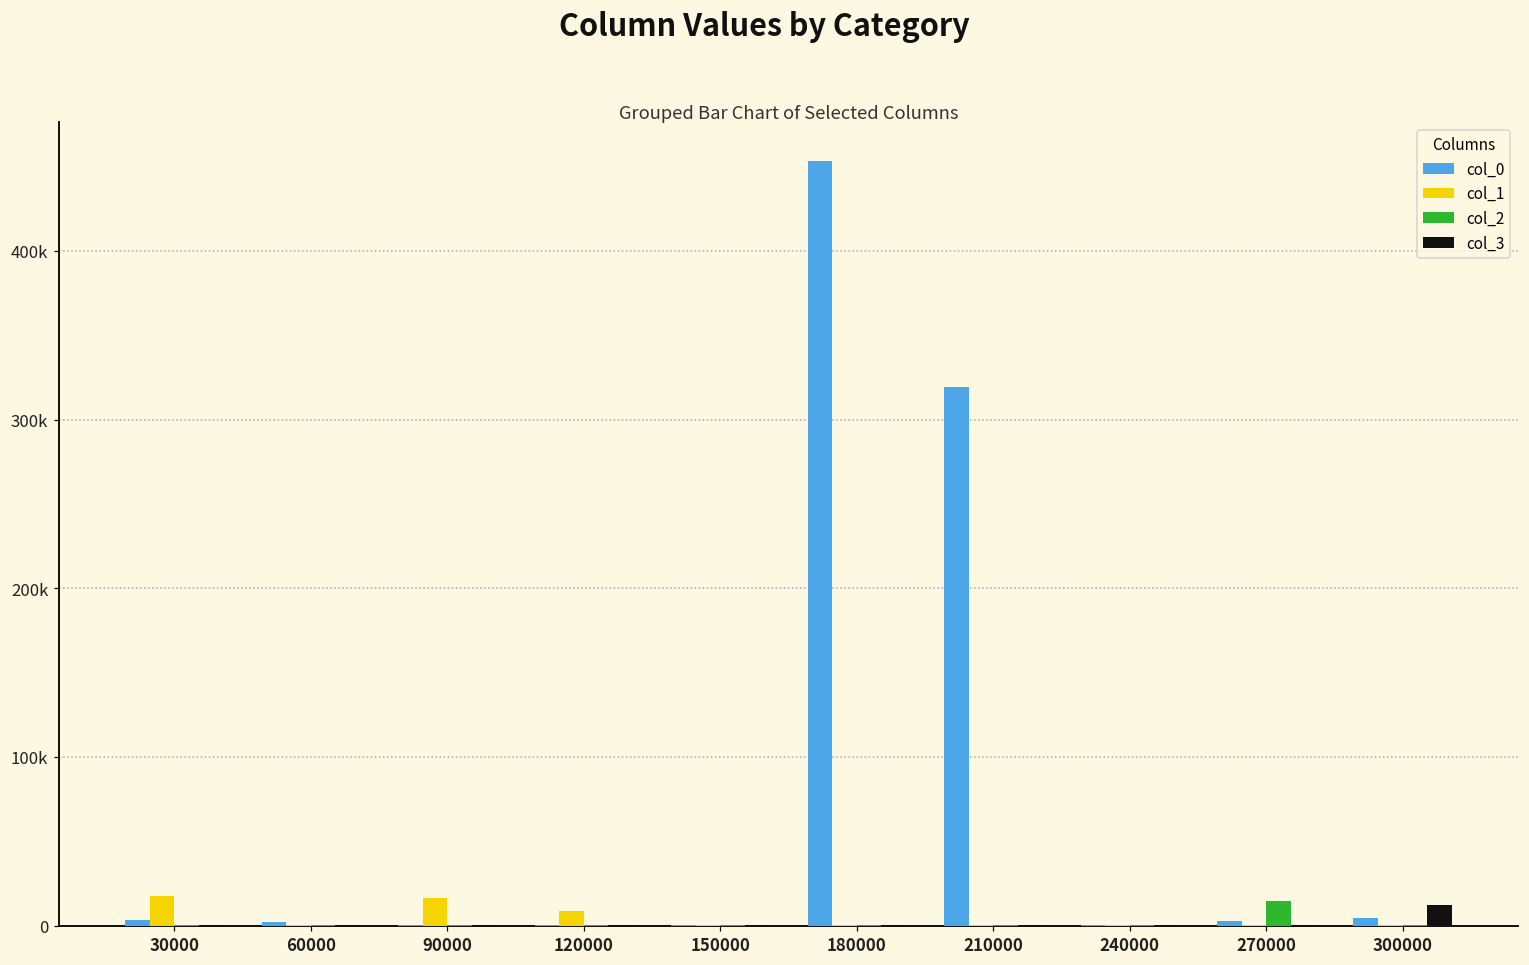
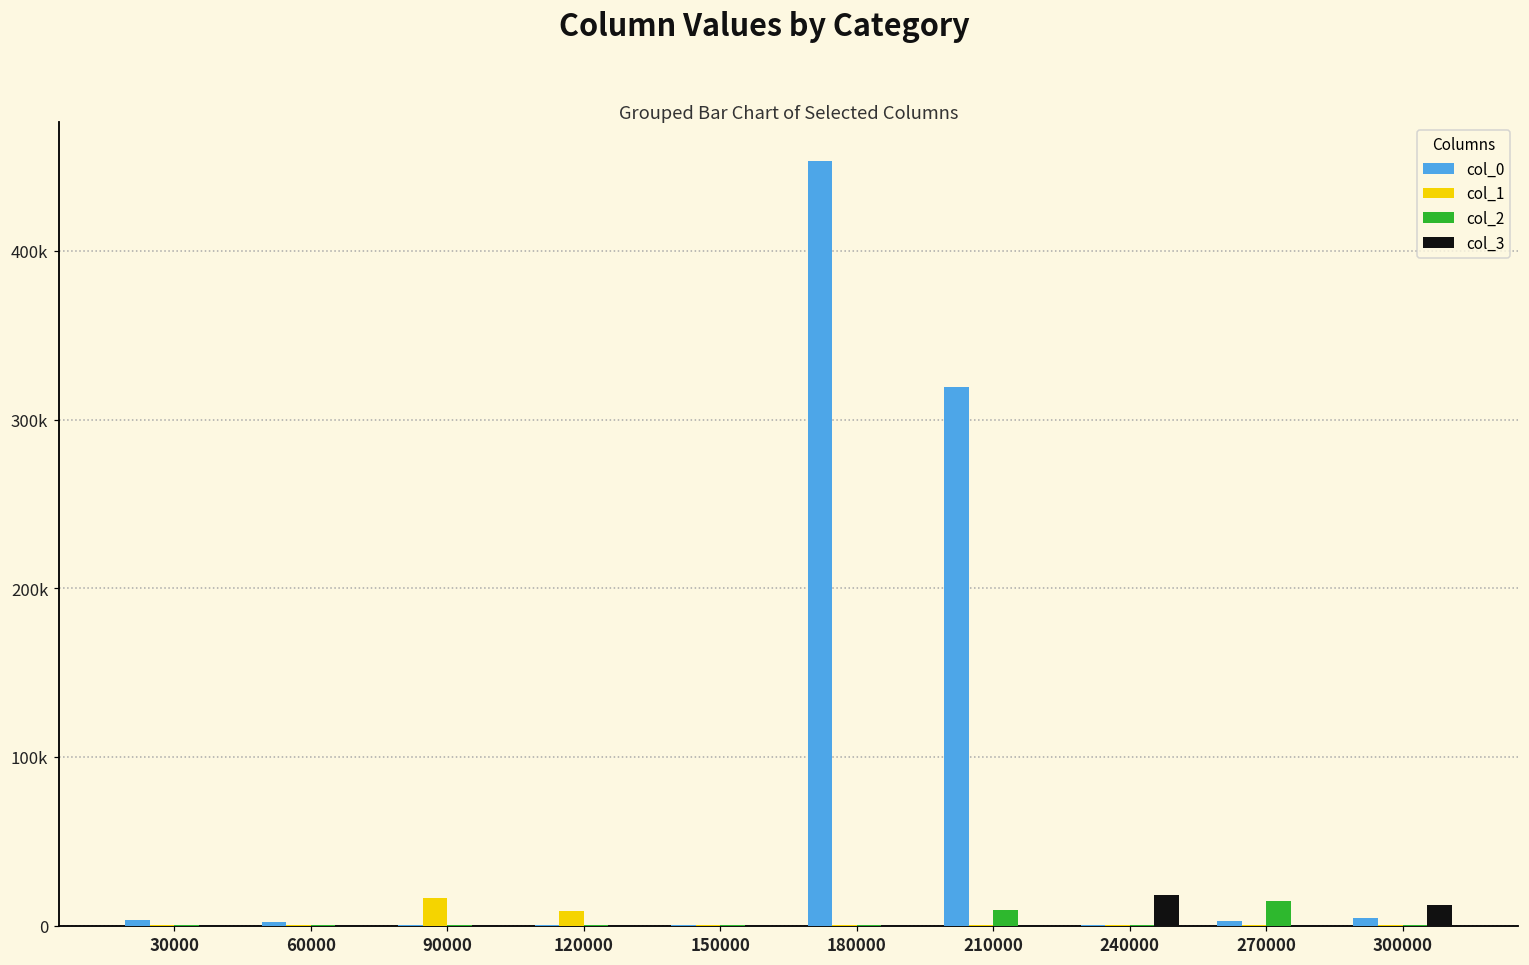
col_1, 30000: 18000 -> 0
col_2, 210000: 0 -> 9000
col_3, 240000: 0 -> 18000
